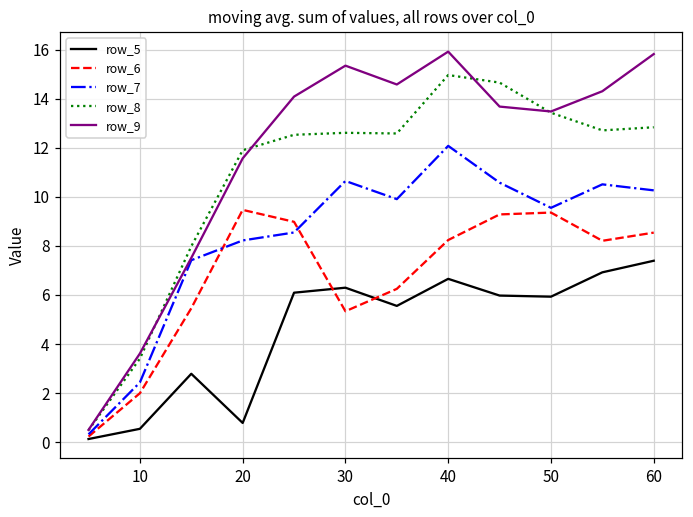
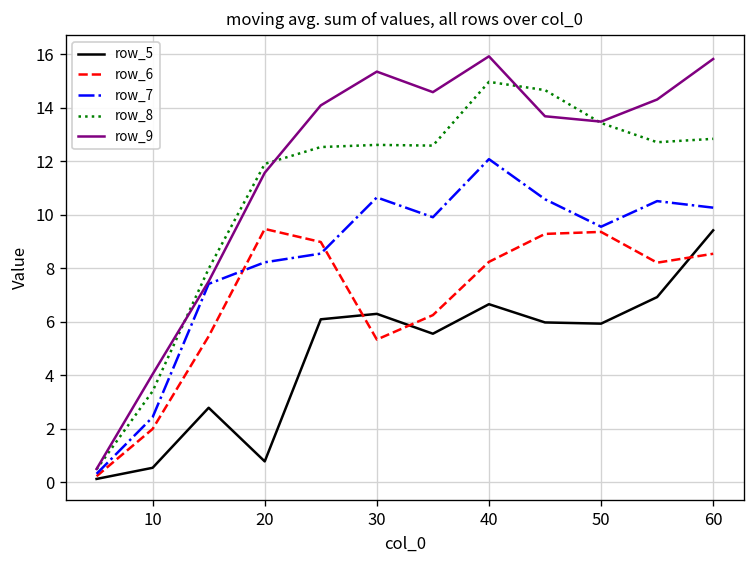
row_9, 10: 3.6 -> 4.0
row_5, 60: 7.4 -> 9.4
